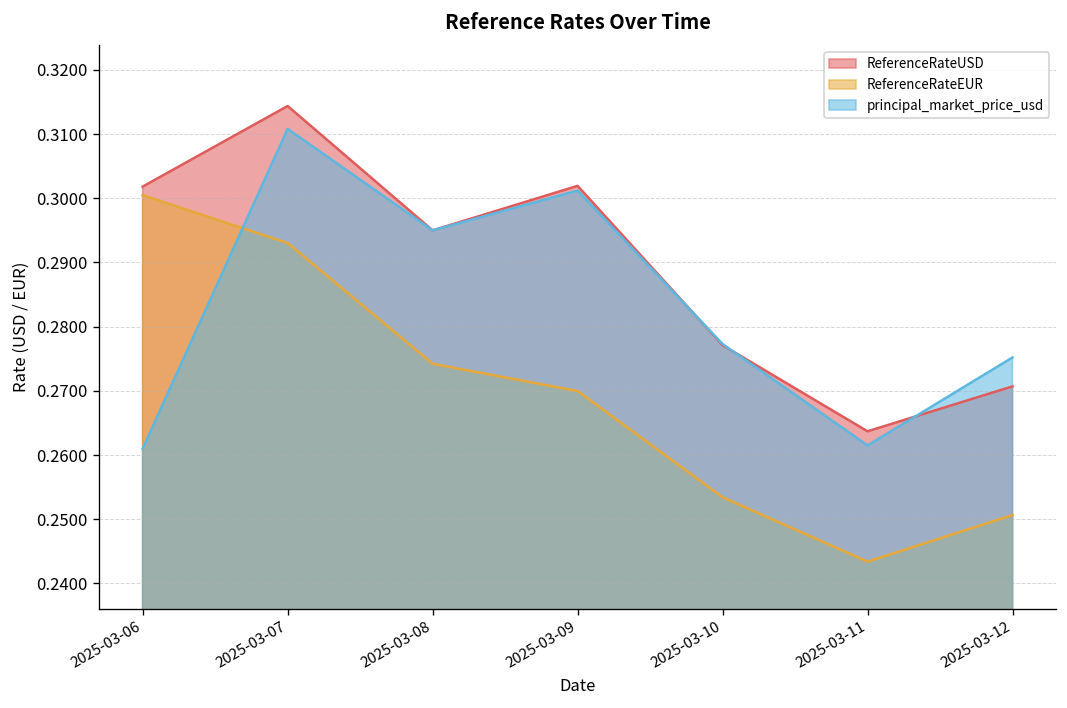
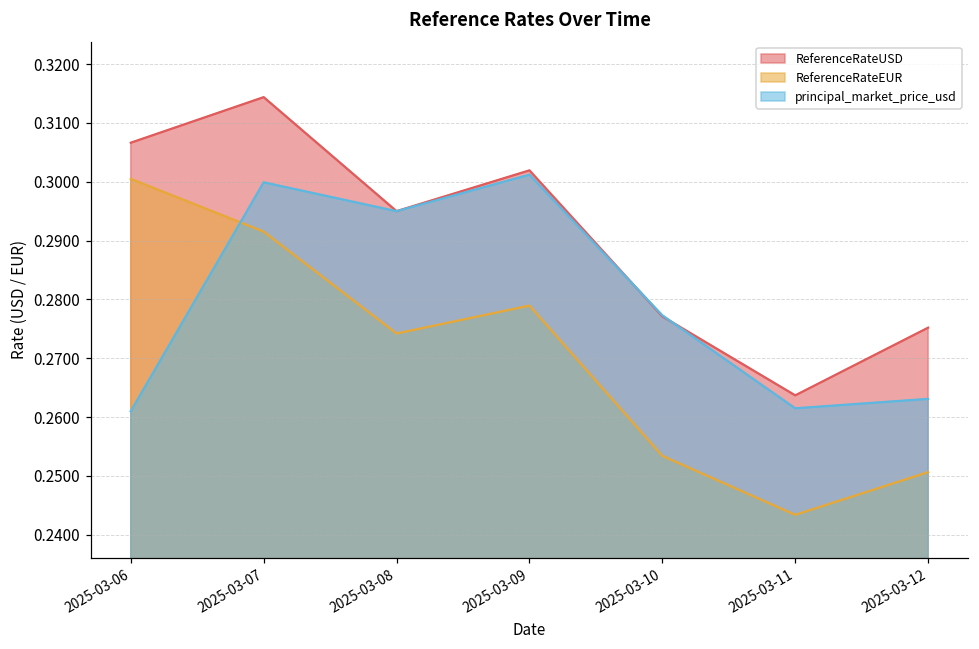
ReferenceRateUSD, 2025-03-06: 0.302 -> 0.307
ReferenceRateEUR, 2025-03-07: 0.293 -> 0.292
principal_market_price_usd, 2025-03-07: 0.311 -> 0.300
ReferenceRateEUR, 2025-03-09: 0.270 -> 0.279
ReferenceRateUSD, 2025-03-12: 0.271 -> 0.275
principal_market_price_usd, 2025-03-12: 0.275 -> 0.263
